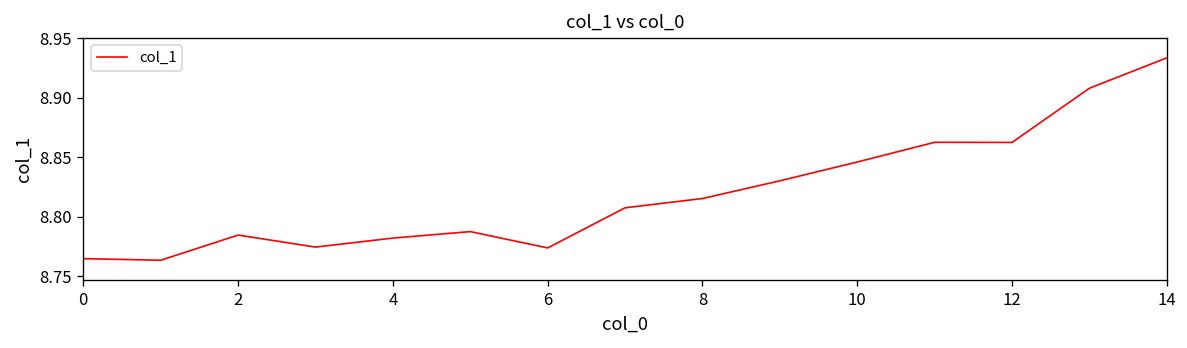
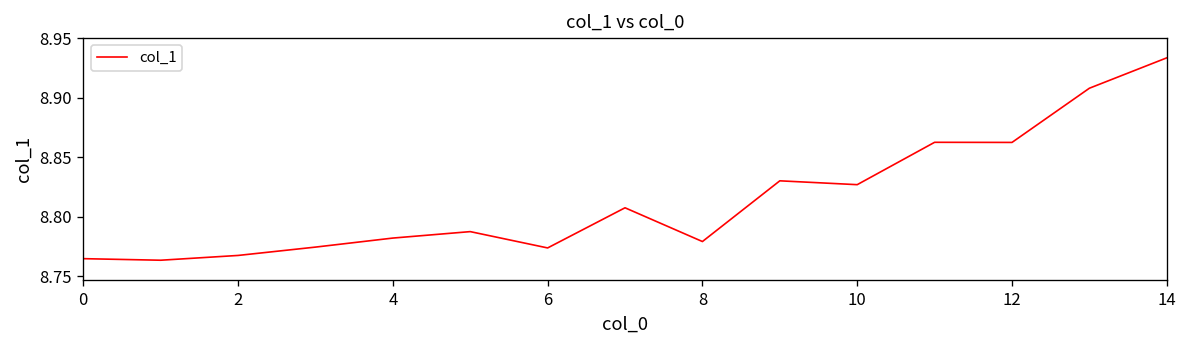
2: 8.78 -> 8.77
8: 8.82 -> 8.78
10: 8.85 -> 8.83
